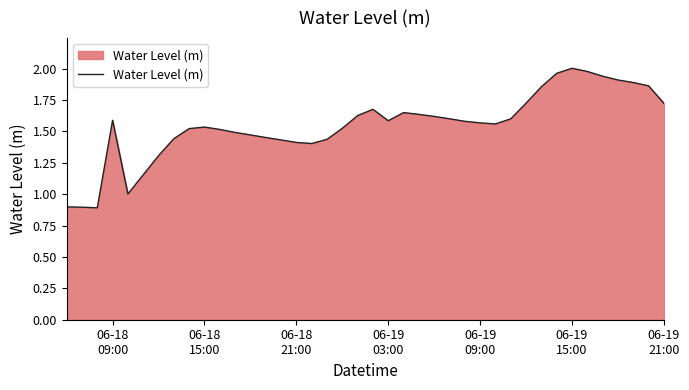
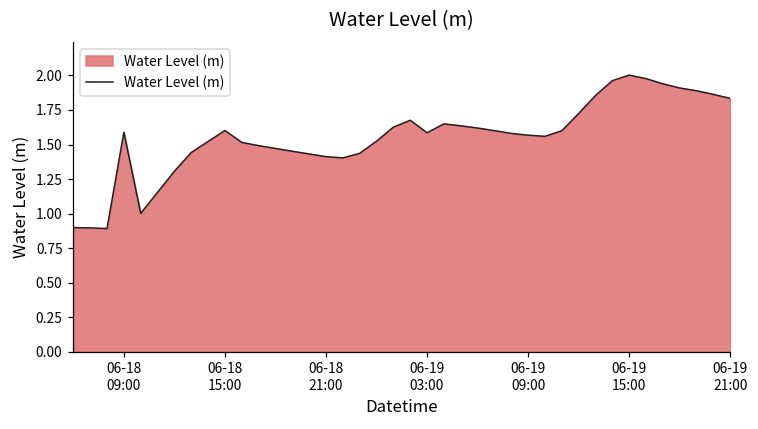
06-18 15:00: 1.53 -> 1.60
06-19 21:00: 1.72 -> 1.83
